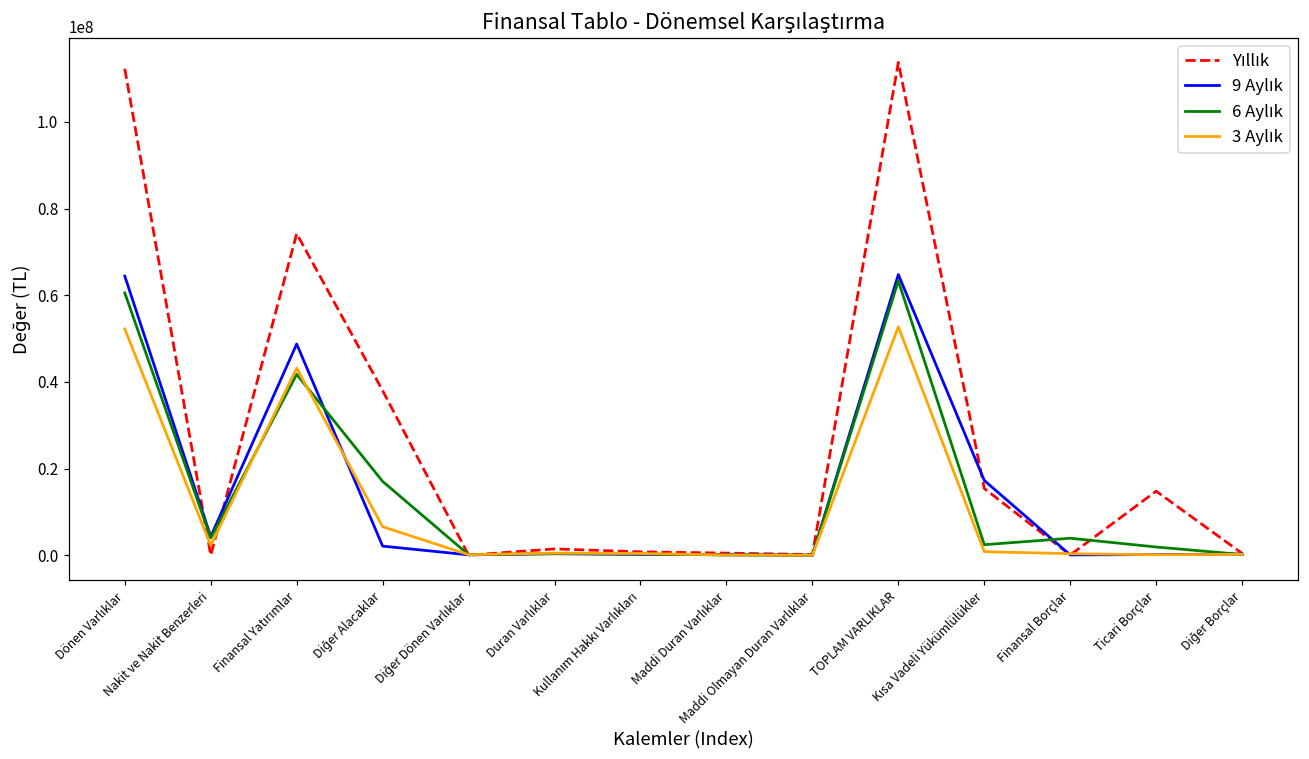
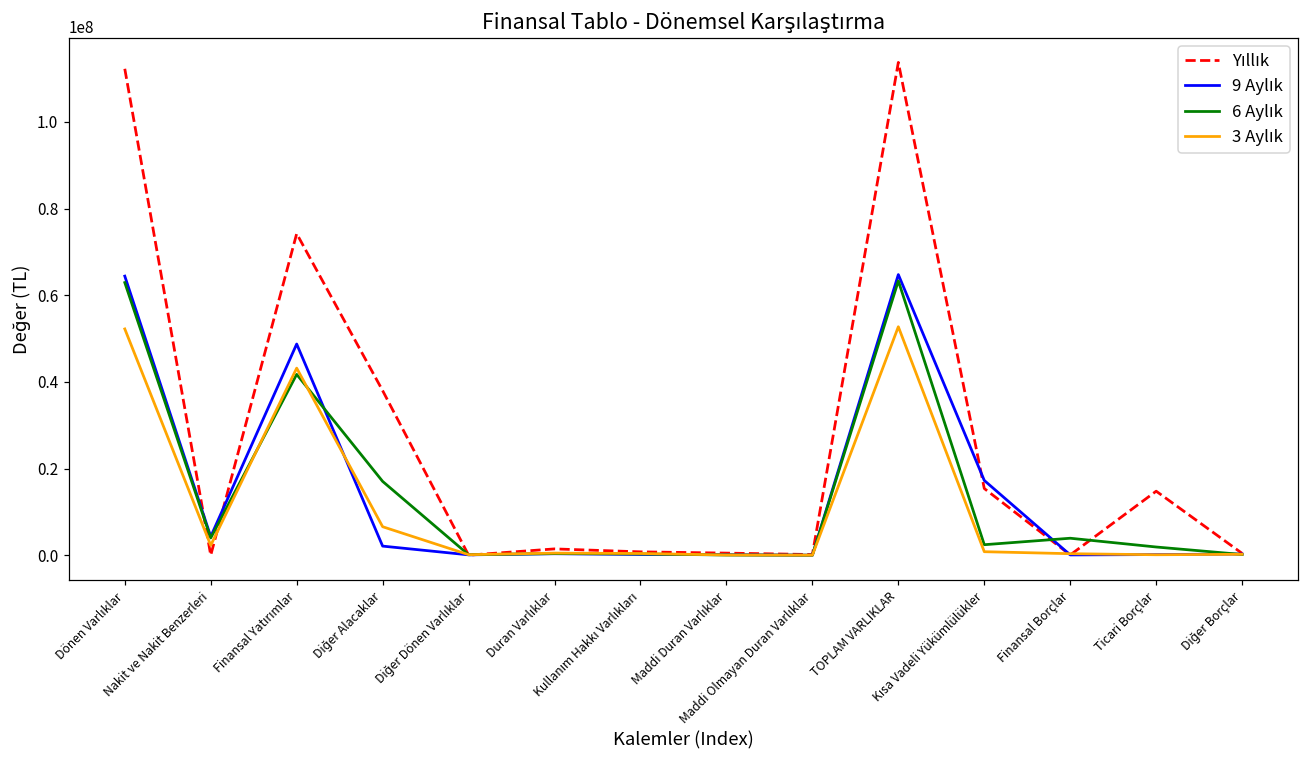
6 Aylık, Dönen Varlıklar: 61000000 -> 63000000
